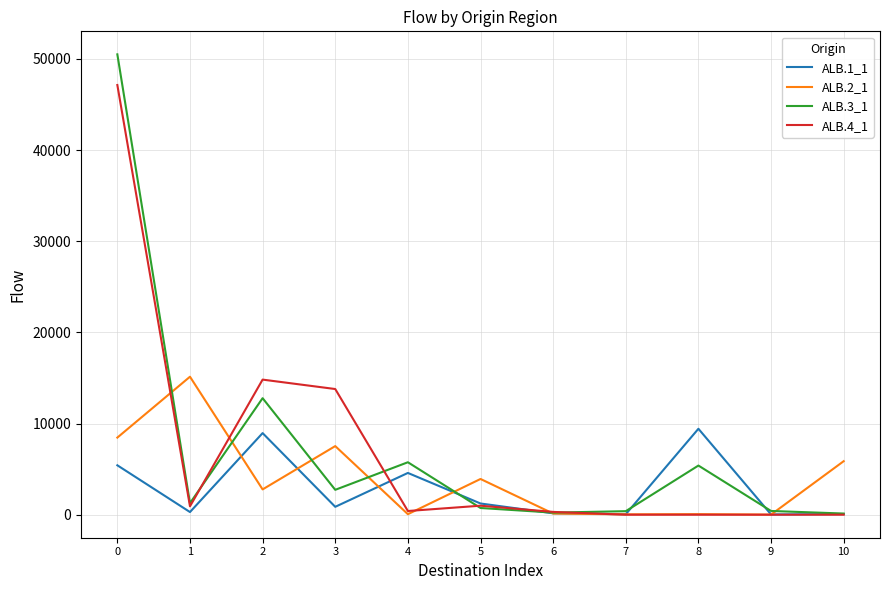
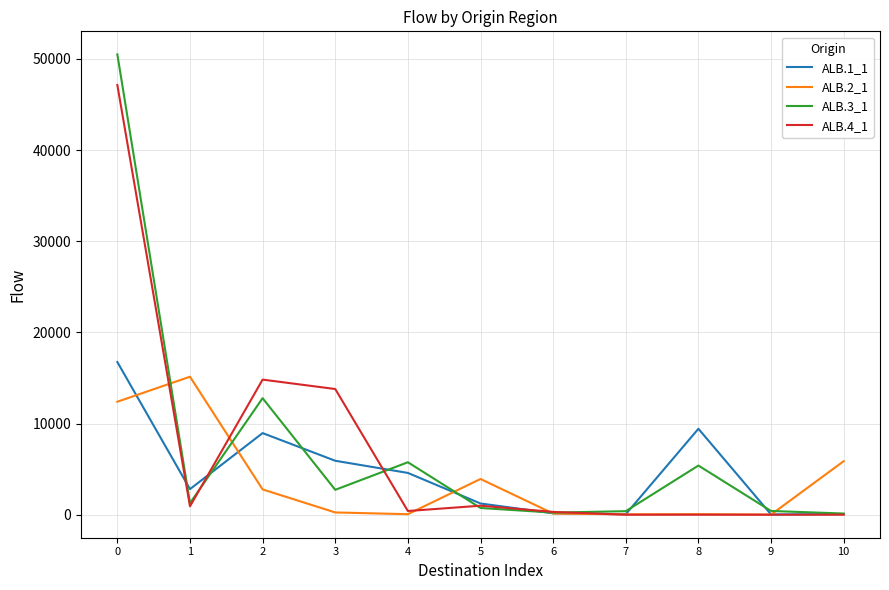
ALB.1_1, 0: 5000 -> 17000
ALB.2_1, 0: 8000 -> 12000
ALB.1_1, 1: 0 -> 3000
ALB.1_1, 3: 1000 -> 6000
ALB.2_1, 3: 8000 -> 0
